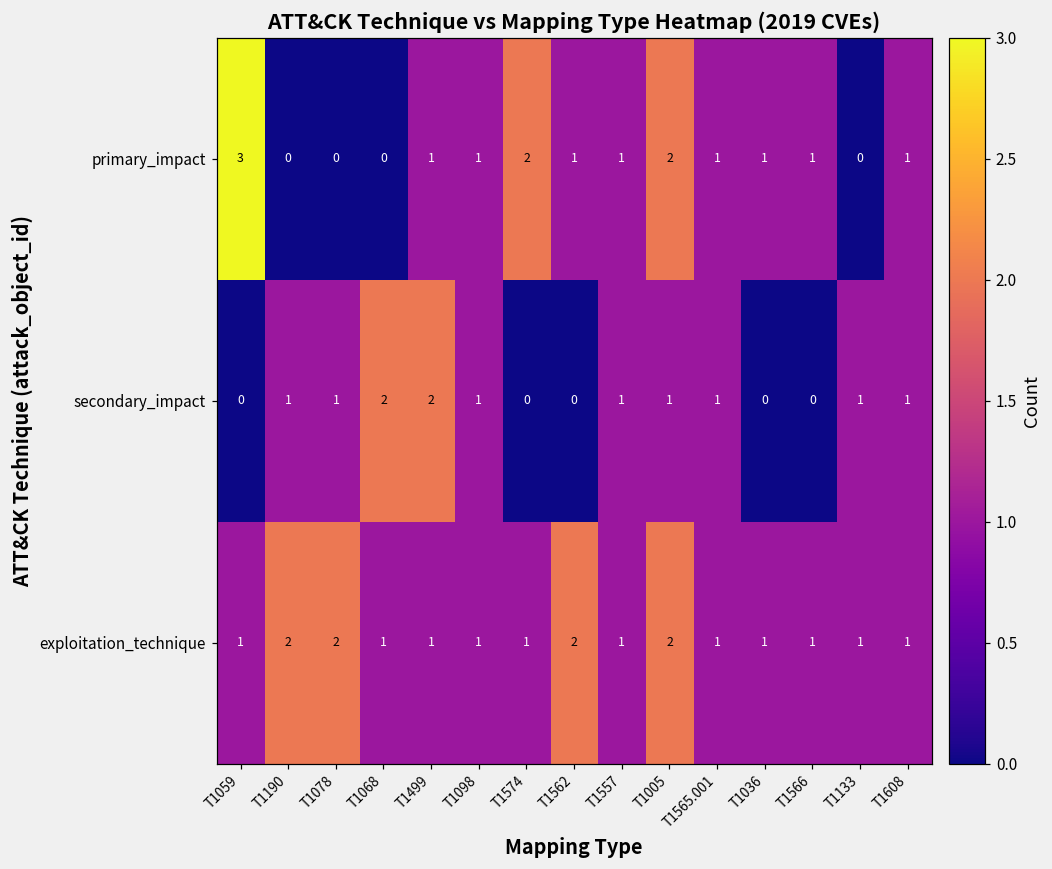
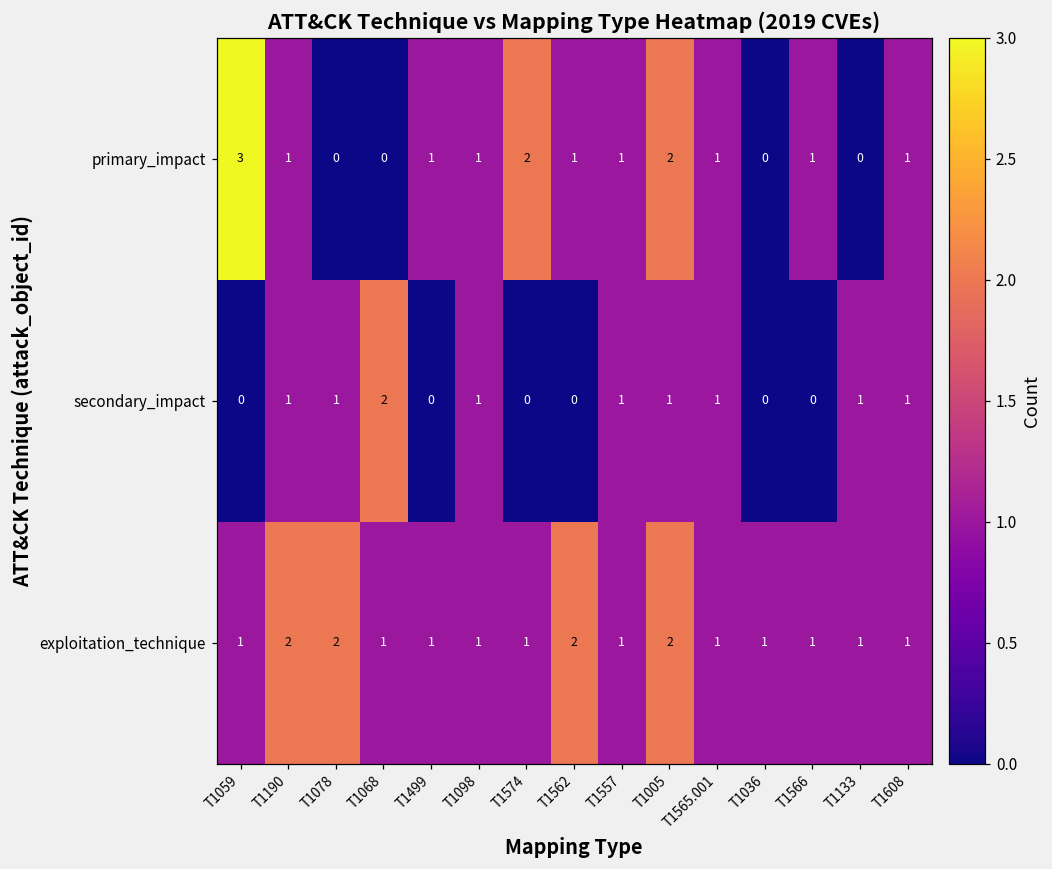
primary_impact, T1190: 0 -> 1
primary_impact, T1036: 1 -> 0
secondary_impact, T1499: 2 -> 0
